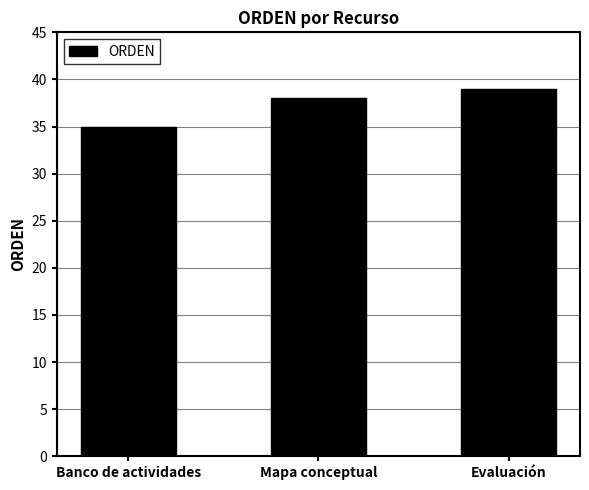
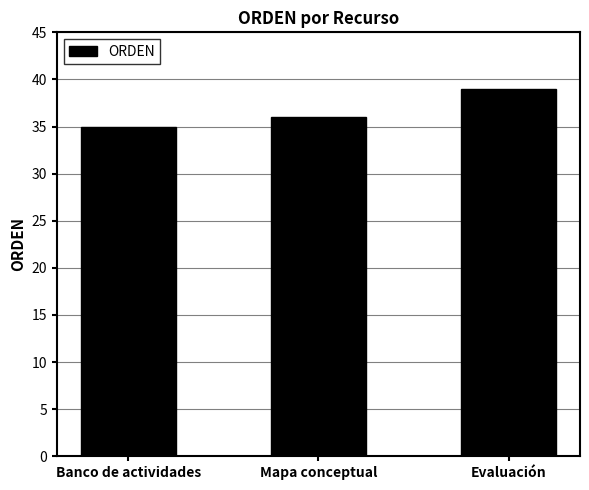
Mapa conceptual: 38 -> 36
